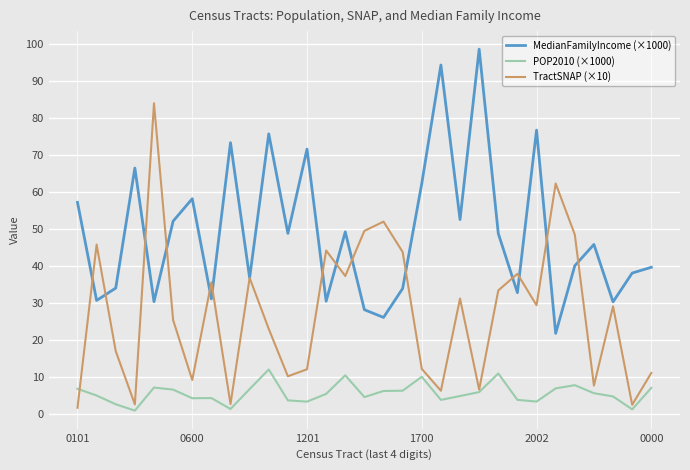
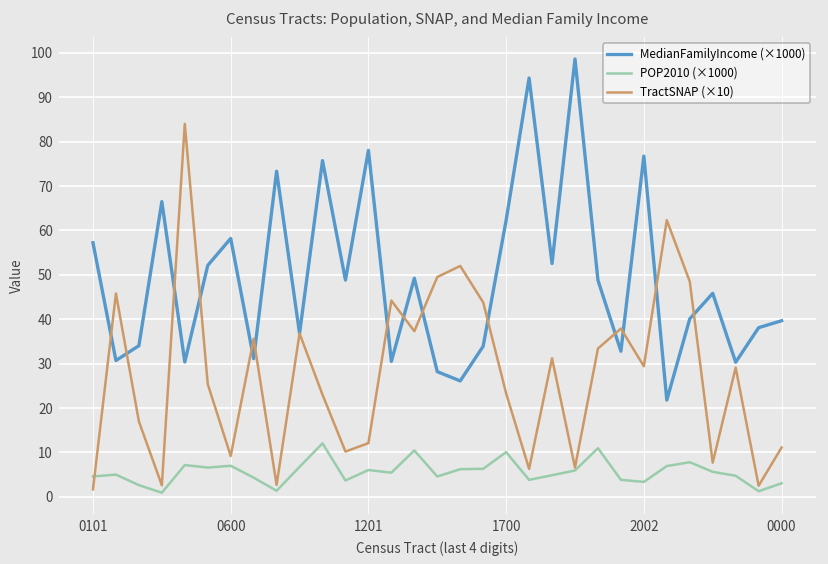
POP2010 (×1000), 0101: 7 -> 5
POP2010 (×1000), 0600: 4 -> 7
MedianFamilyIncome (×1000), 1201: 72 -> 78
POP2010 (×1000), 1201: 3 -> 6
TractSNAP (×10), 1700: 12 -> 23
POP2010 (×1000), 0000: 7 -> 3
